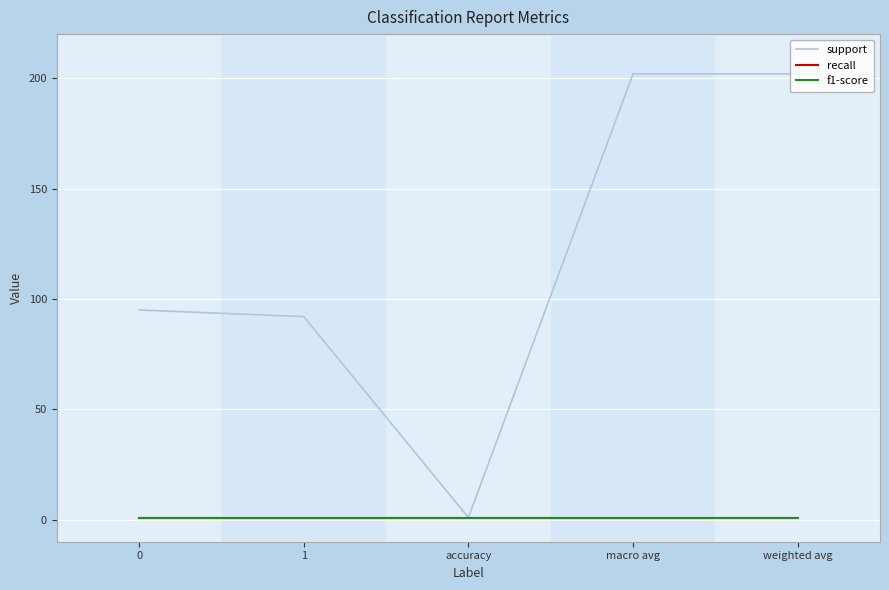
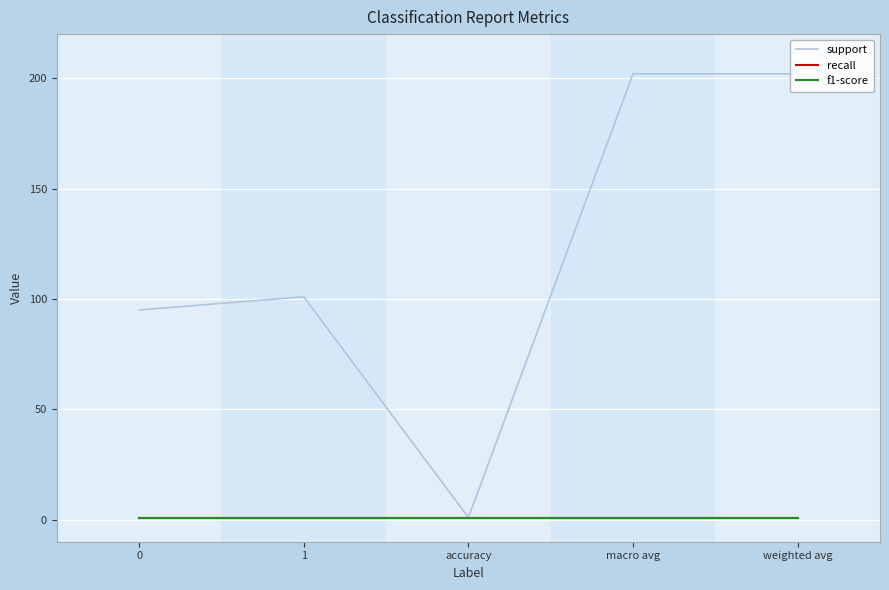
support, 1: 92 -> 101
